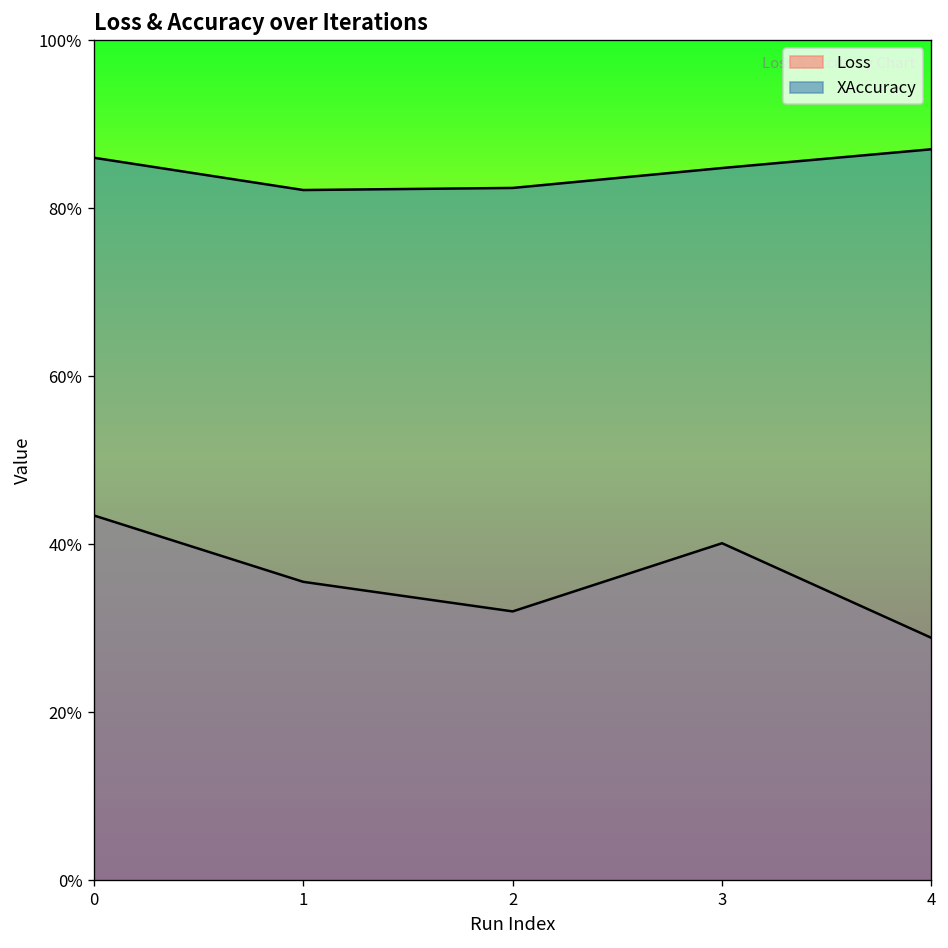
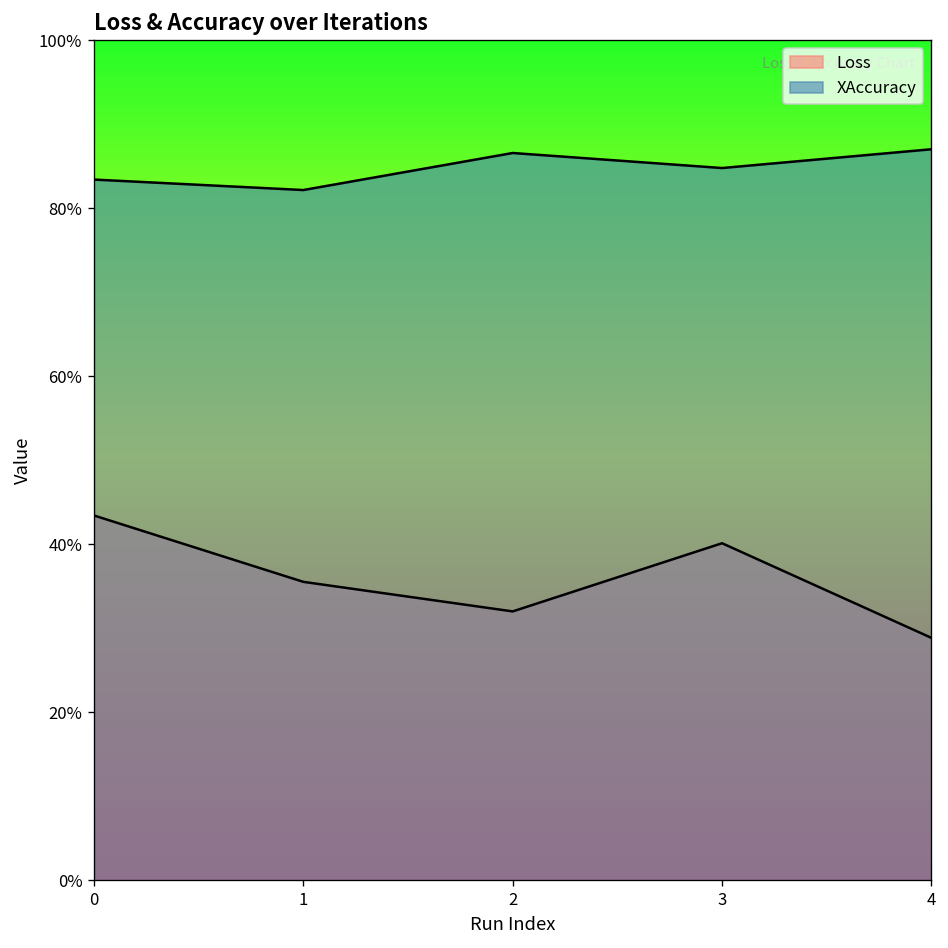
XAccuracy, 0: 86% -> 83%
XAccuracy, 2: 82% -> 87%
